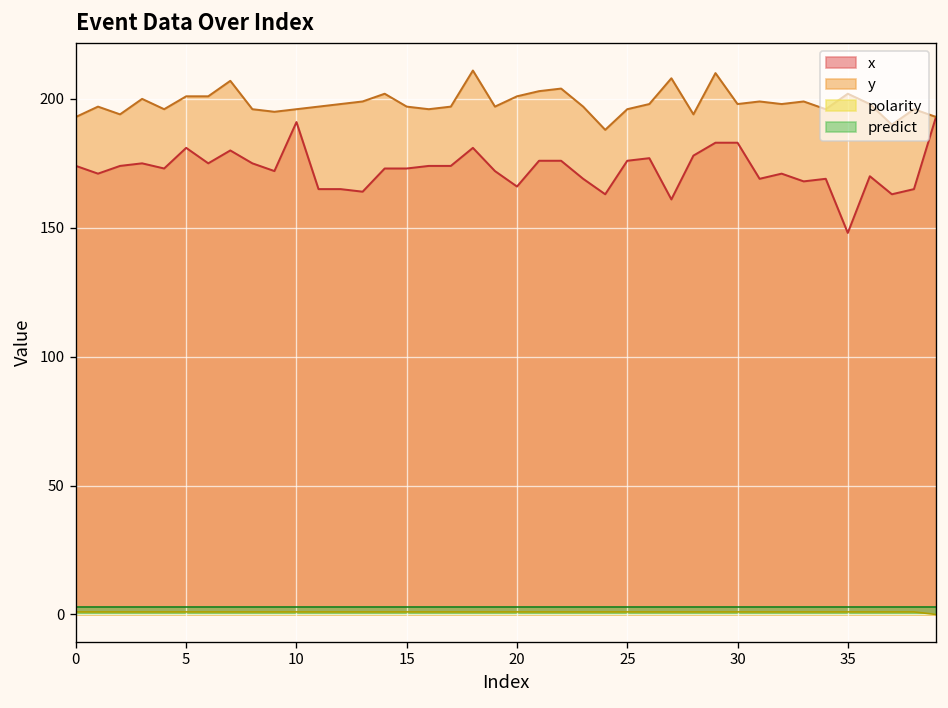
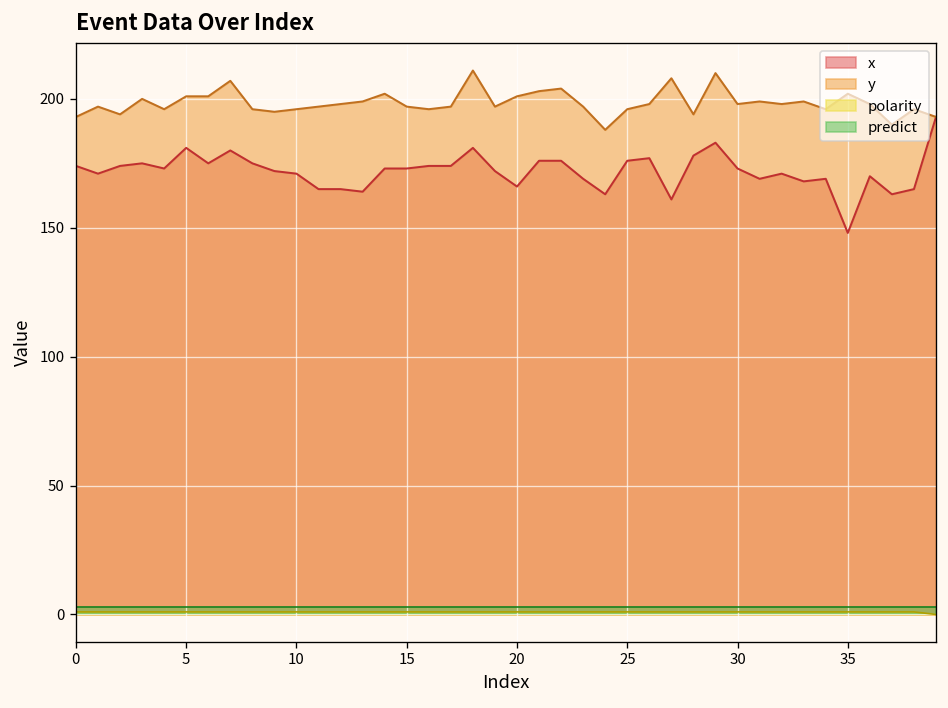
x, 10: 191 -> 171
x, 30: 183 -> 173
